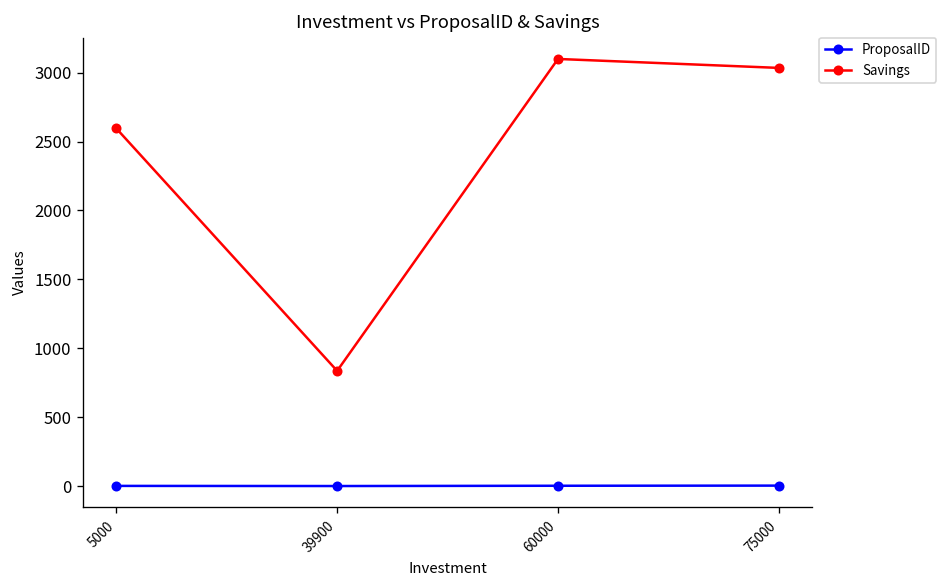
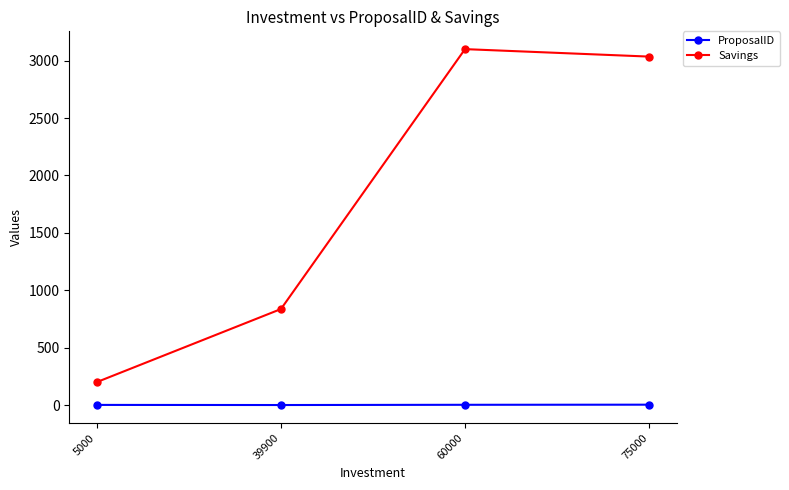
Savings, 5000: 2600 -> 200
